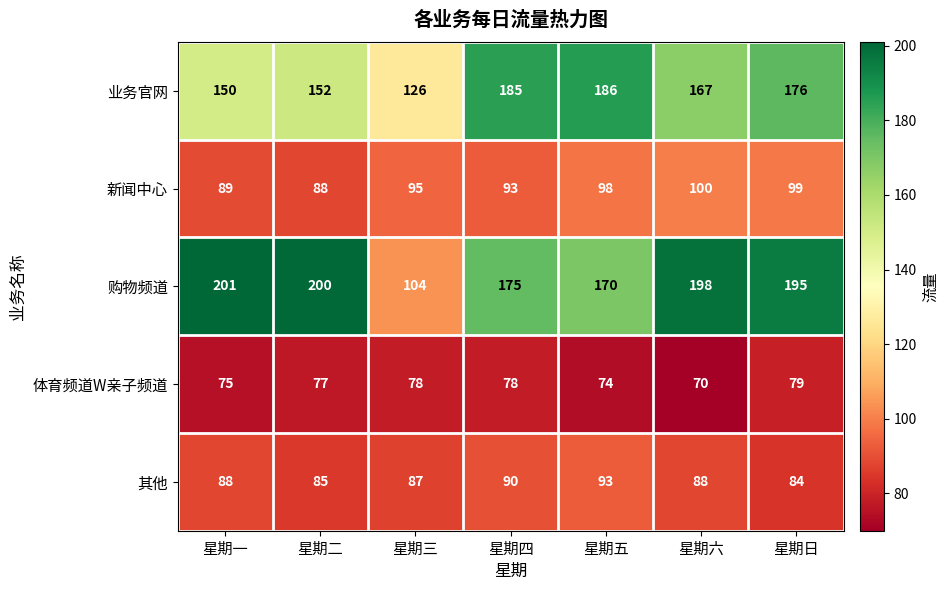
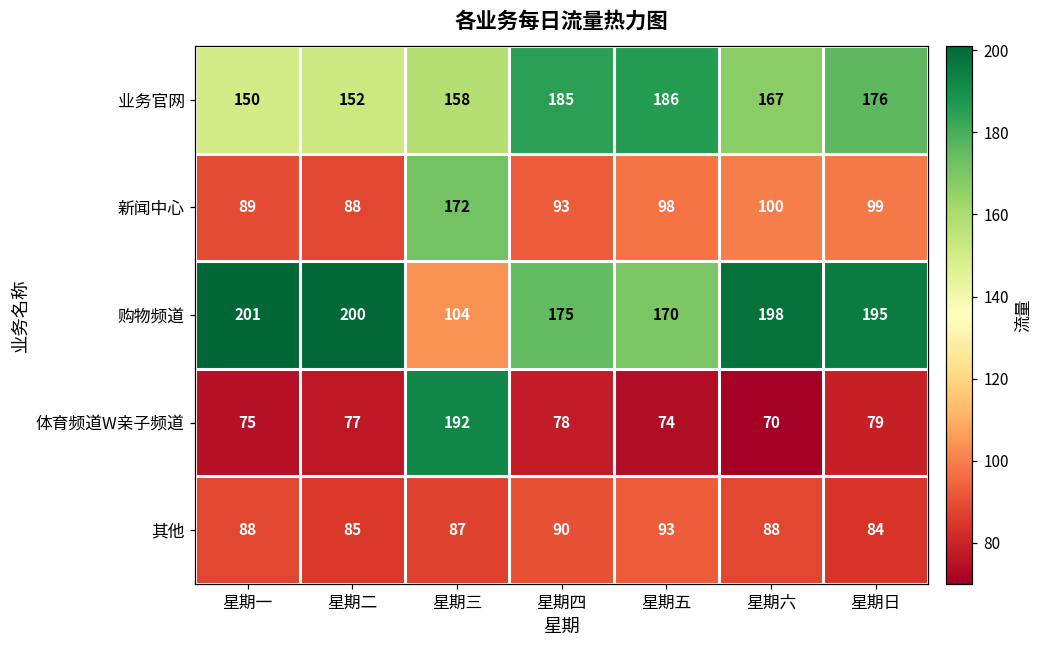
业务官网, 星期三: 126 -> 158
新闻中心, 星期三: 95 -> 172
体育频道W亲子频道, 星期三: 78 -> 192
